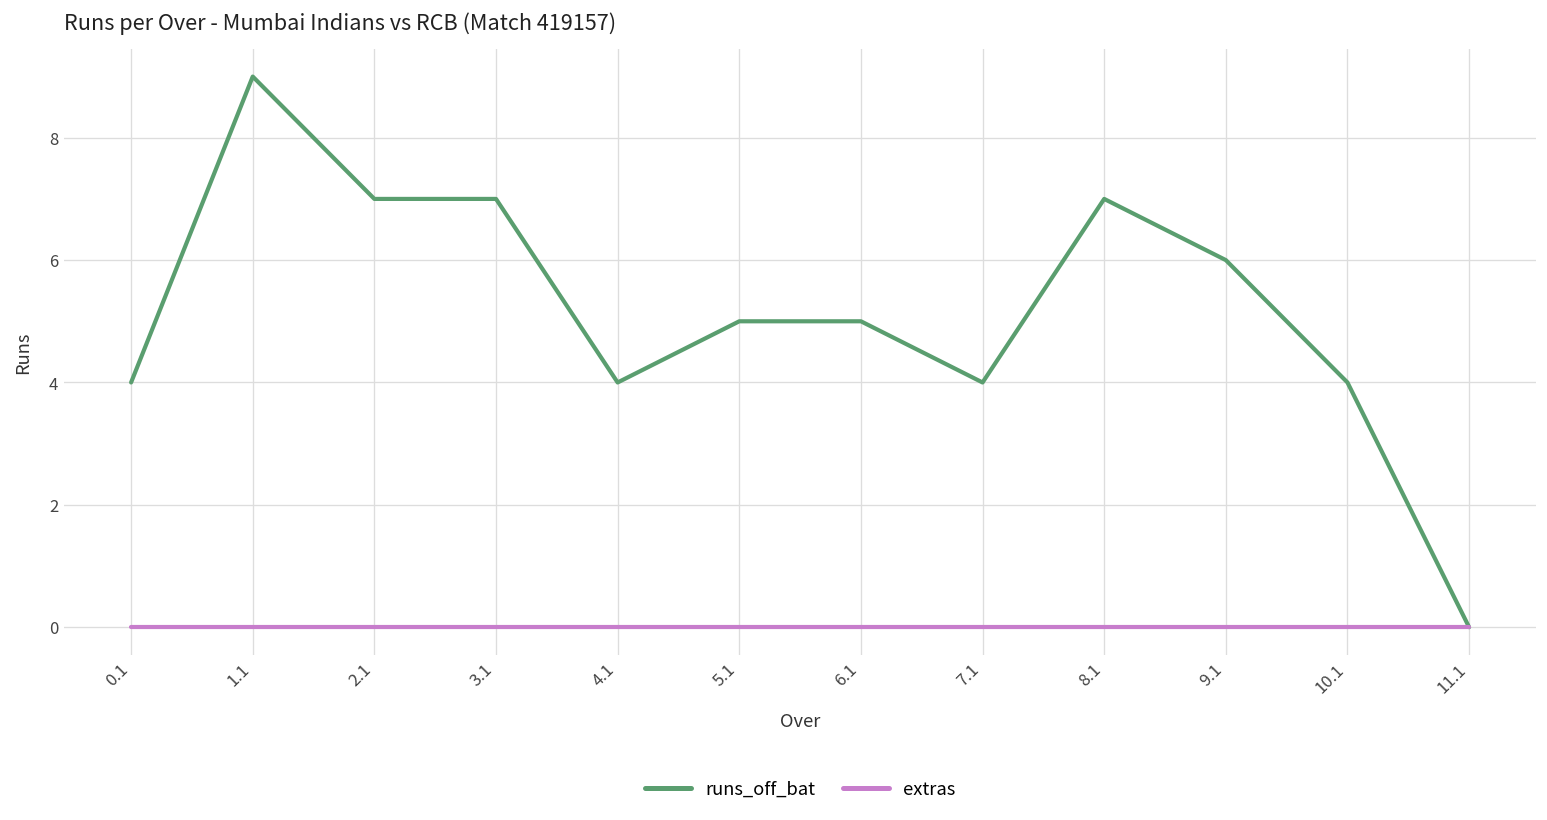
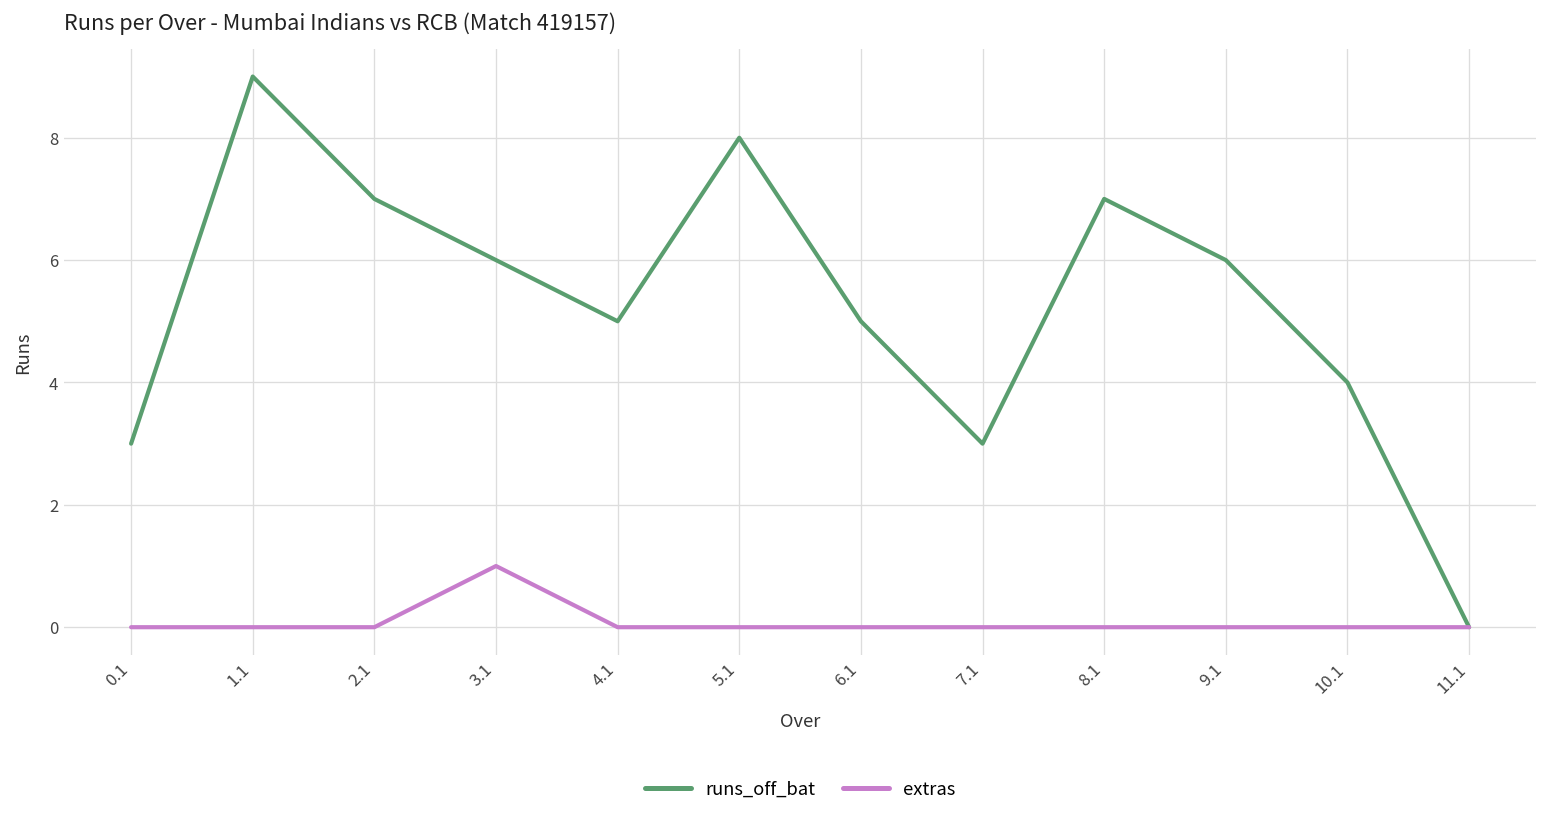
runs_off_bat, 0.1: 4 -> 3
runs_off_bat, 3.1: 7 -> 6
extras, 3.1: 0 -> 1
runs_off_bat, 4.1: 4 -> 5
runs_off_bat, 5.1: 5 -> 8
runs_off_bat, 7.1: 4 -> 3
